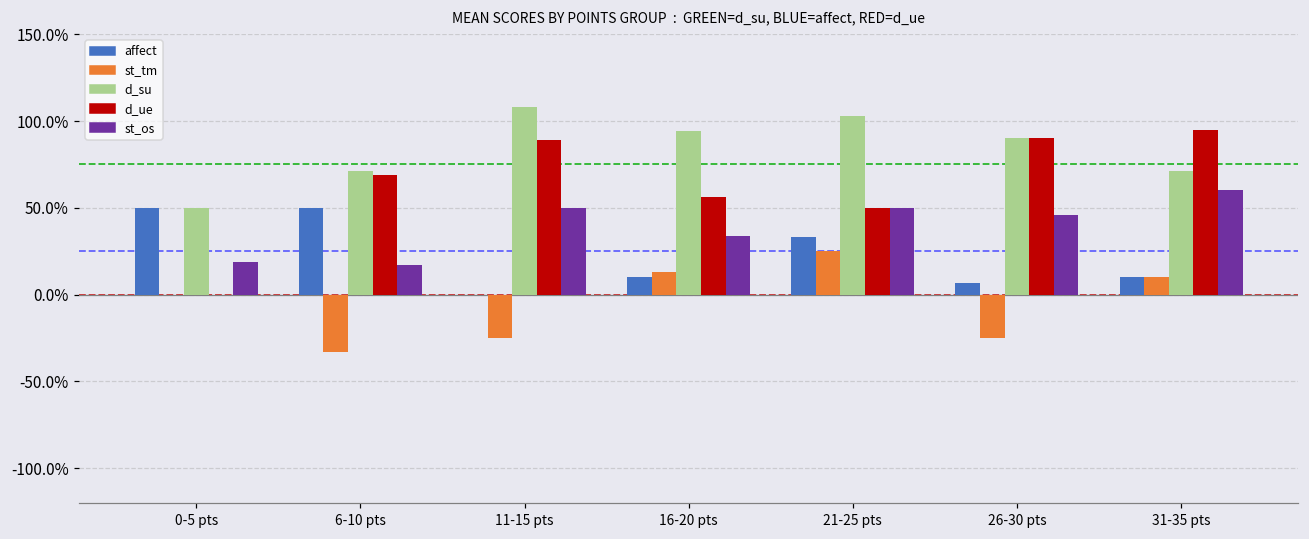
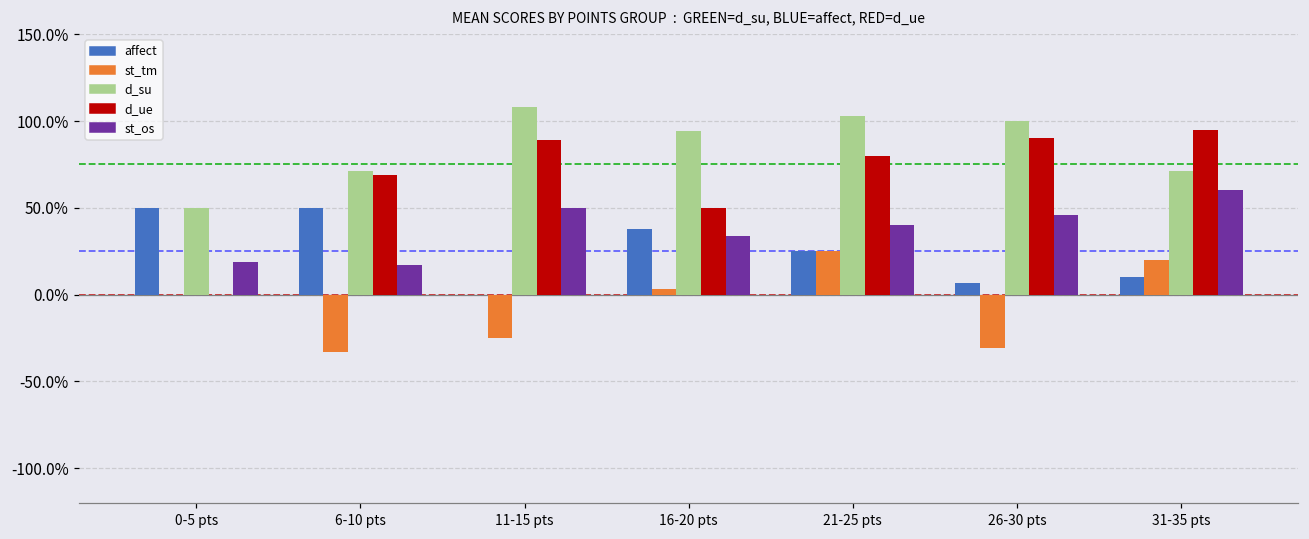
affect, 16-20 pts: 10% -> 38%
st_tm, 16-20 pts: 13% -> 3%
d_ue, 16-20 pts: 56% -> 50%
affect, 21-25 pts: 33% -> 25%
d_ue, 21-25 pts: 50% -> 80%
st_os, 21-25 pts: 50% -> 40%
st_tm, 26-30 pts: -25% -> -31%
d_su, 26-30 pts: 90% -> 100%
st_tm, 31-35 pts: 10% -> 20%
